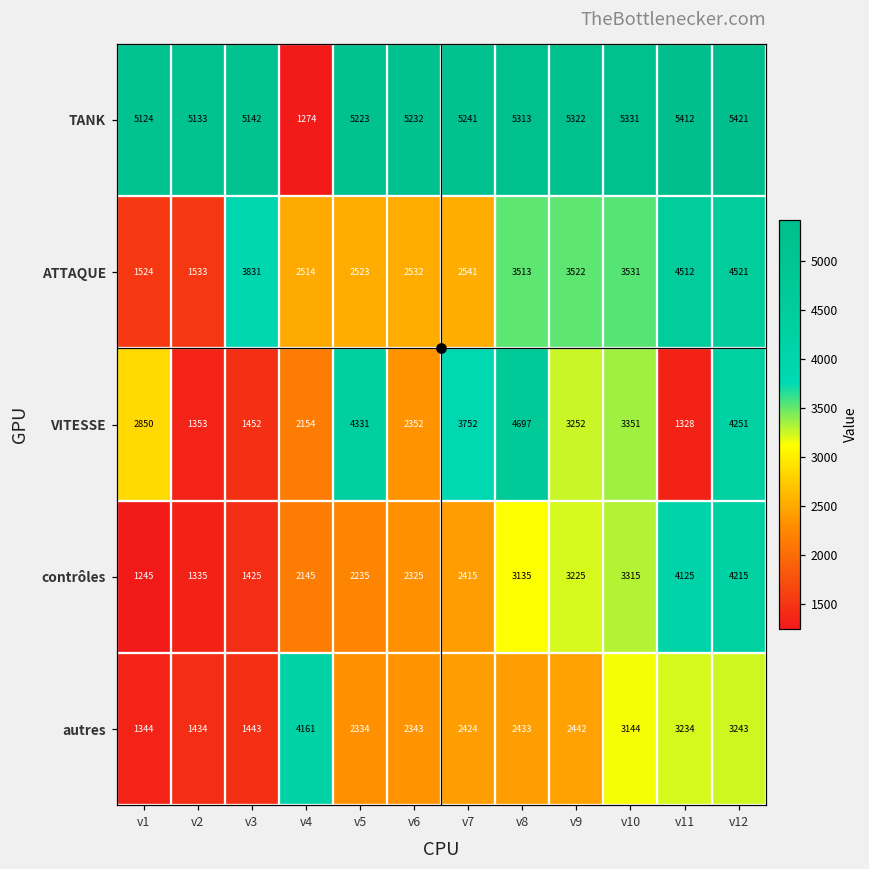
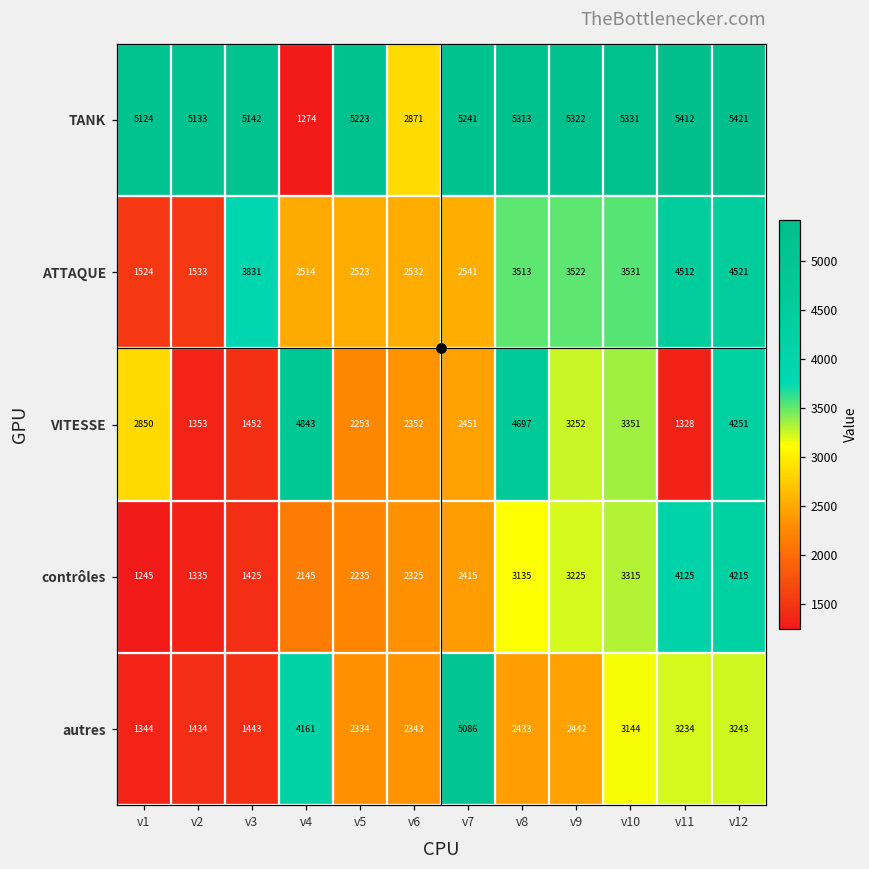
TANK, v6: 5232 -> 2871
VITESSE, v4: 2154 -> 4843
VITESSE, v5: 4331 -> 2253
VITESSE, v7: 3752 -> 2451
autres, v7: 2424 -> 5086
